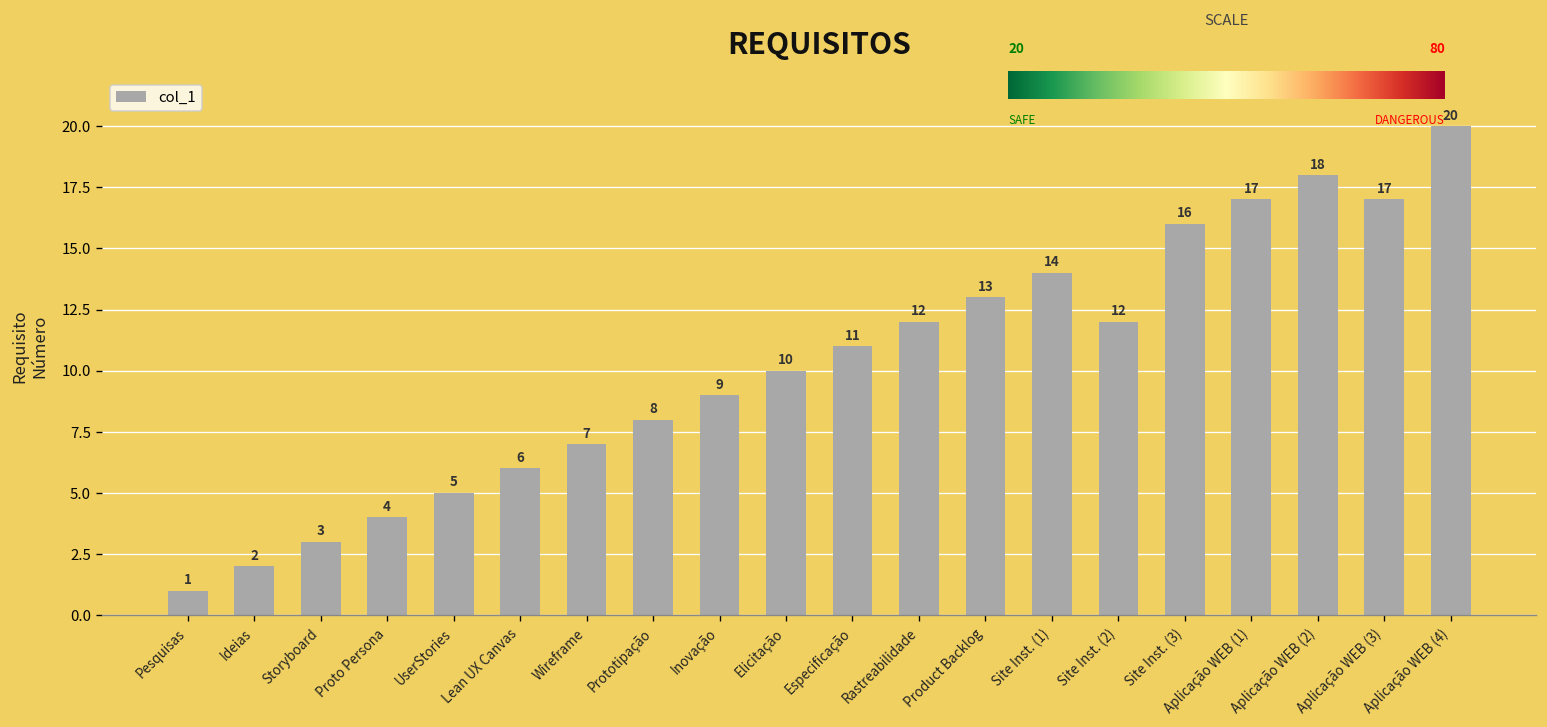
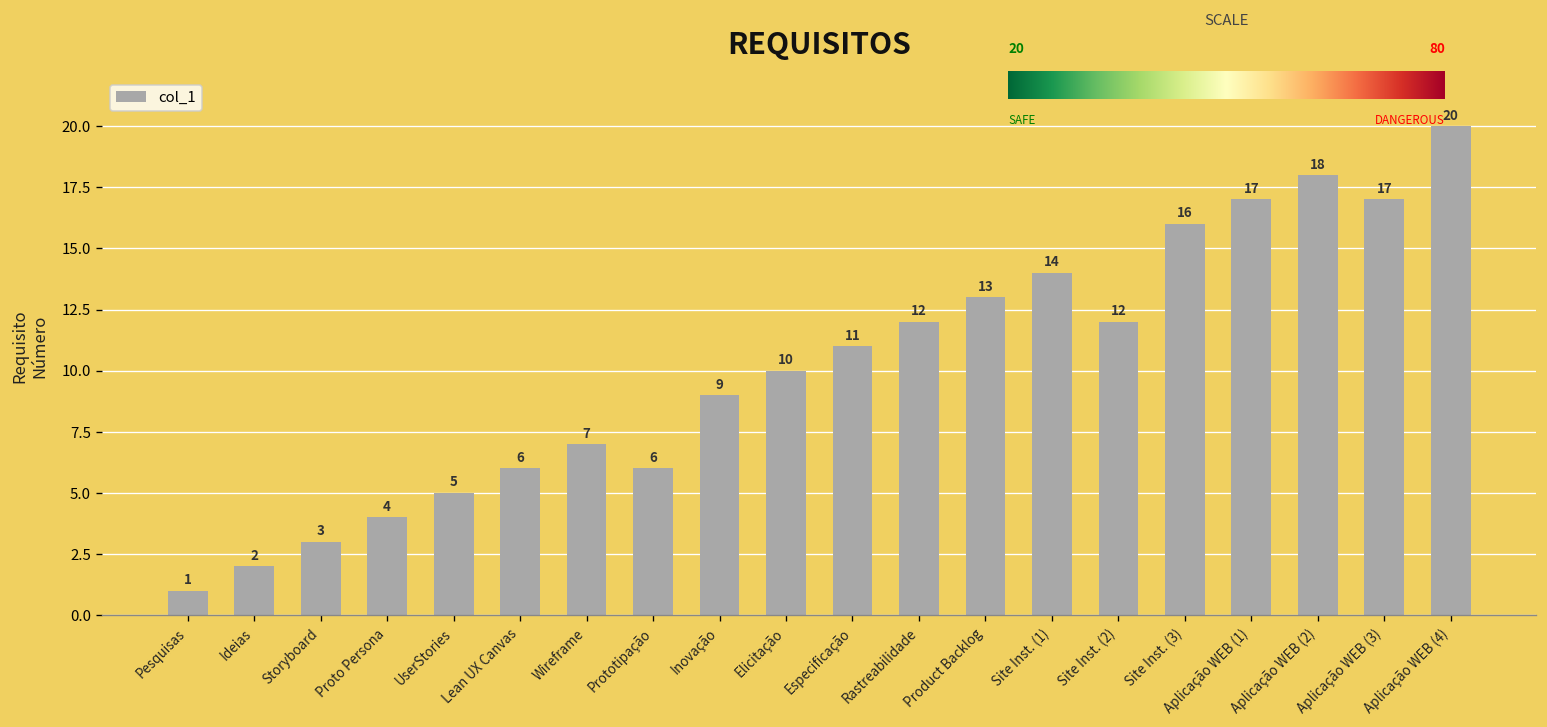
Prototipação: 8 -> 6
